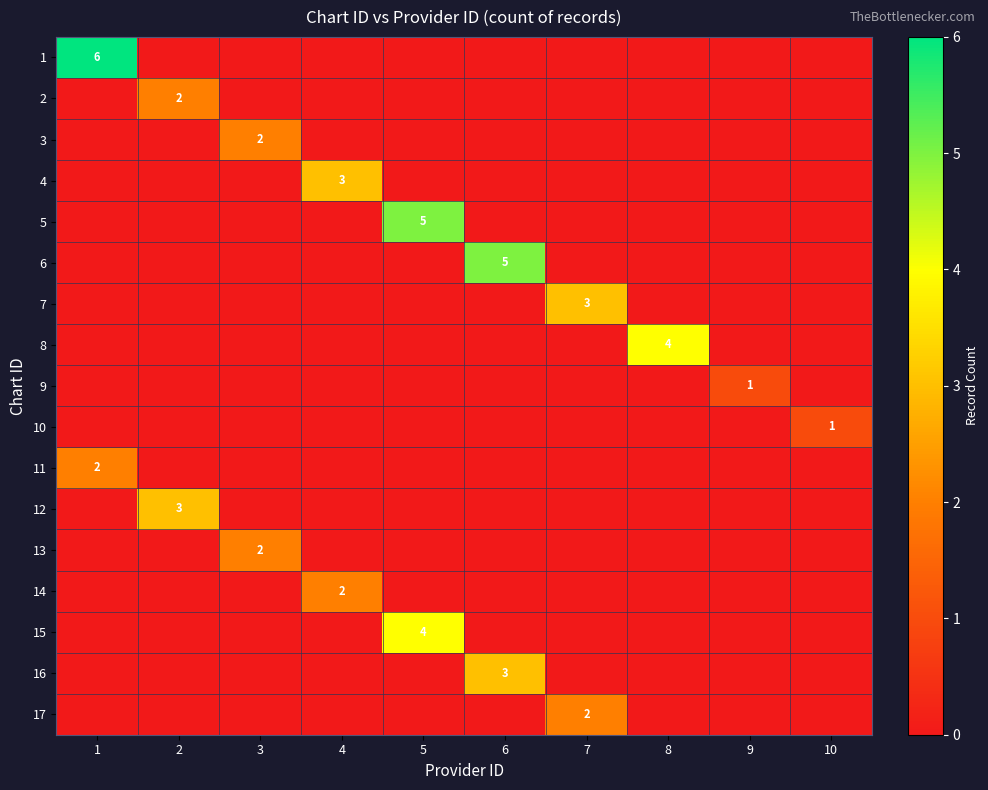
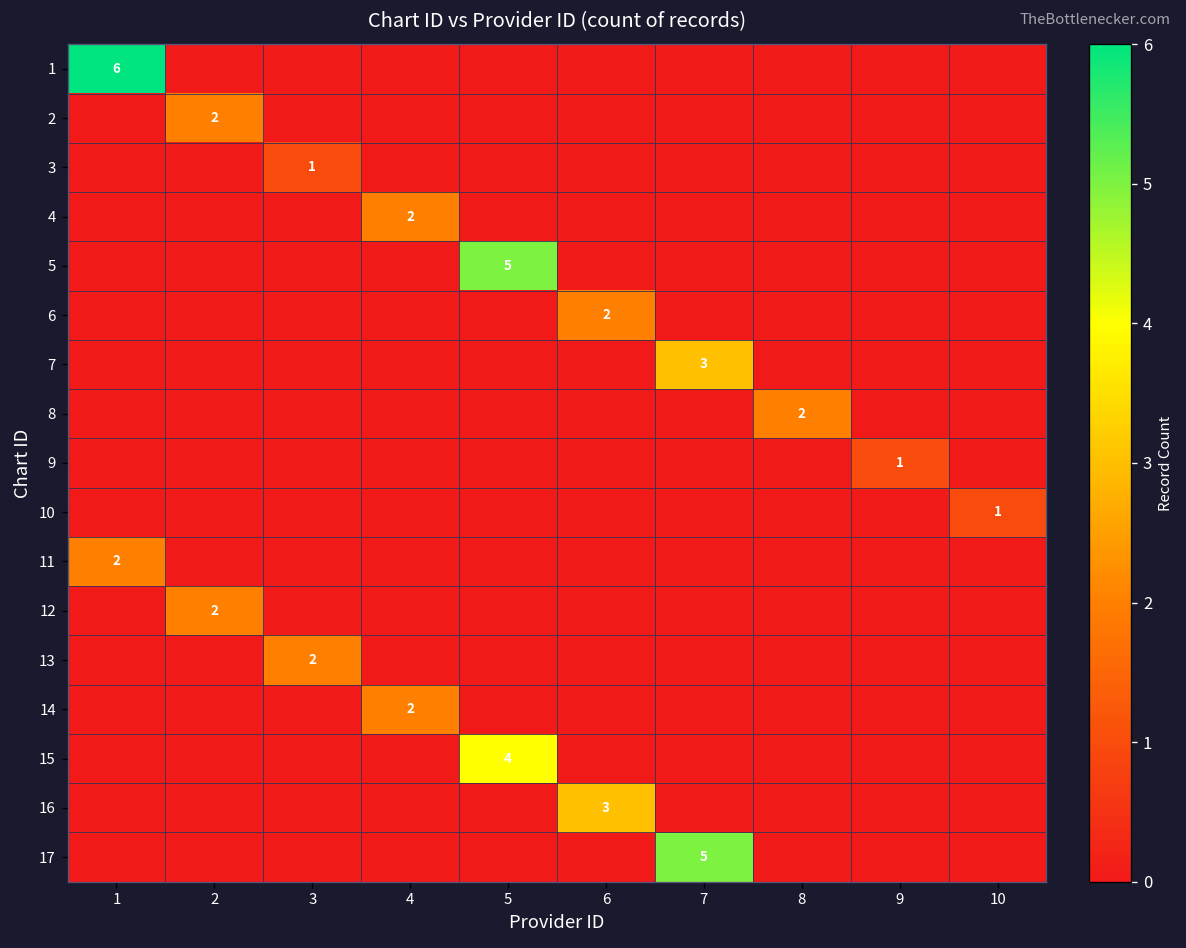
3, 3: 2 -> 1
4, 4: 3 -> 2
6, 6: 5 -> 2
8, 8: 4 -> 2
12, 2: 3 -> 2
17, 7: 2 -> 5
